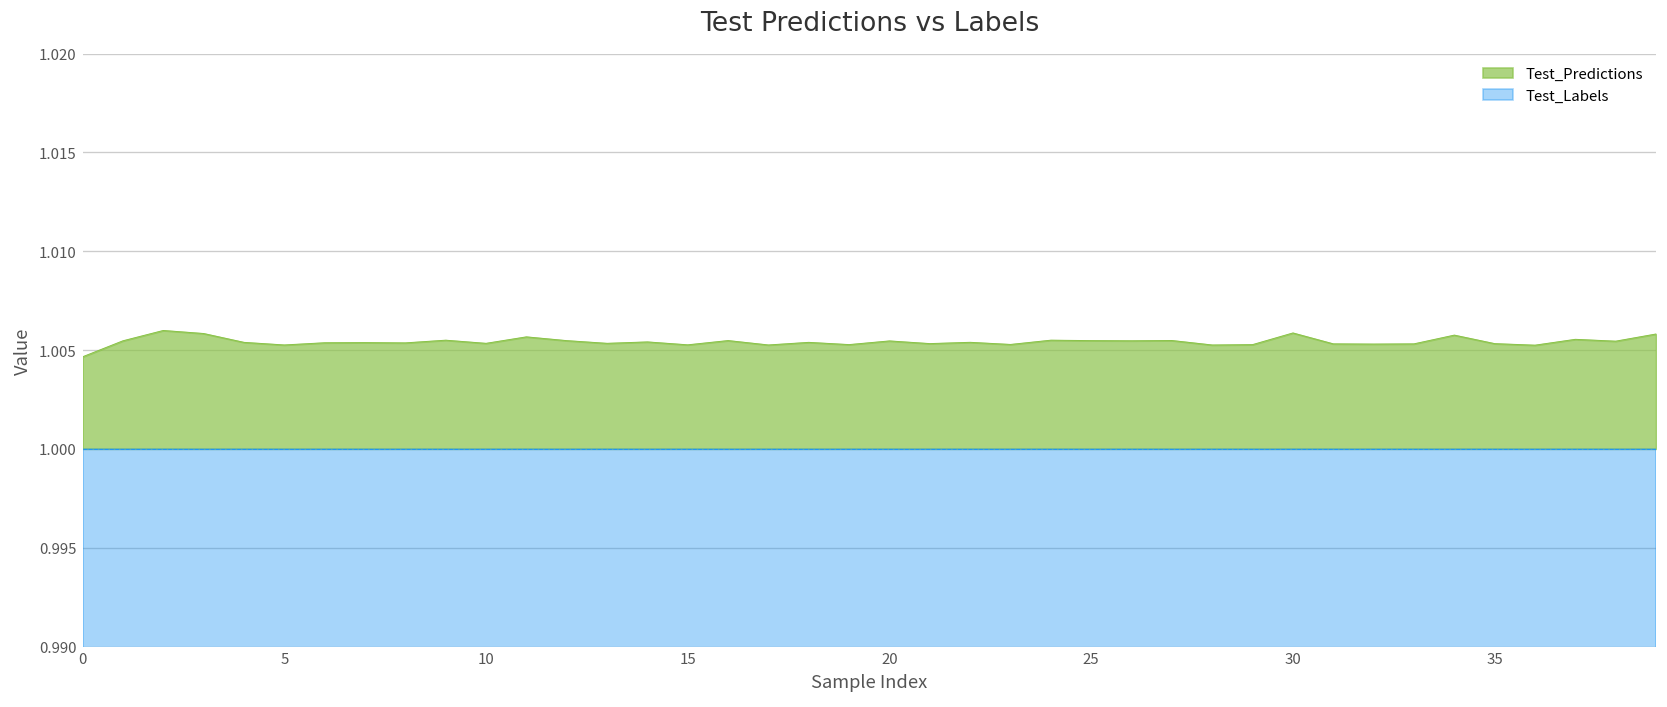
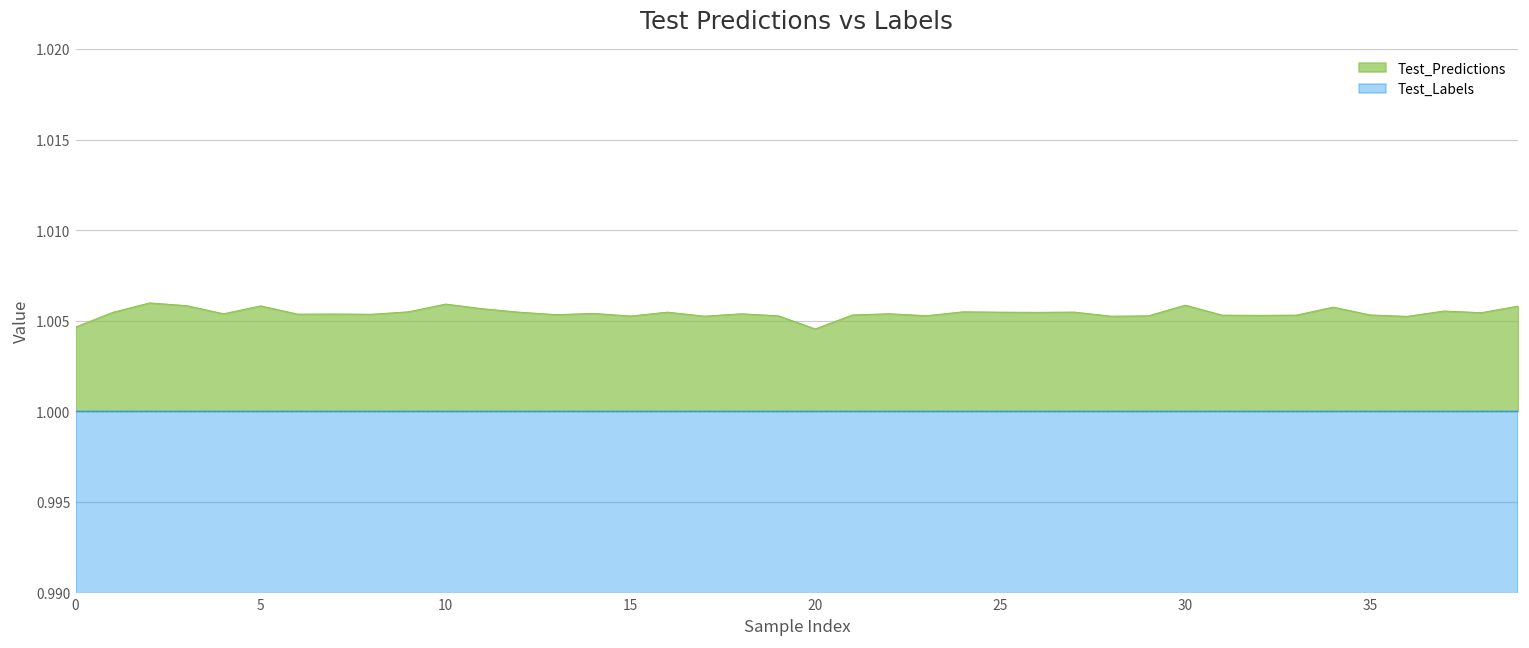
Test_Predictions, 5: 1.0053 -> 1.0058
Test_Predictions, 10: 1.0053 -> 1.0059
Test_Predictions, 20: 1.0055 -> 1.0045
